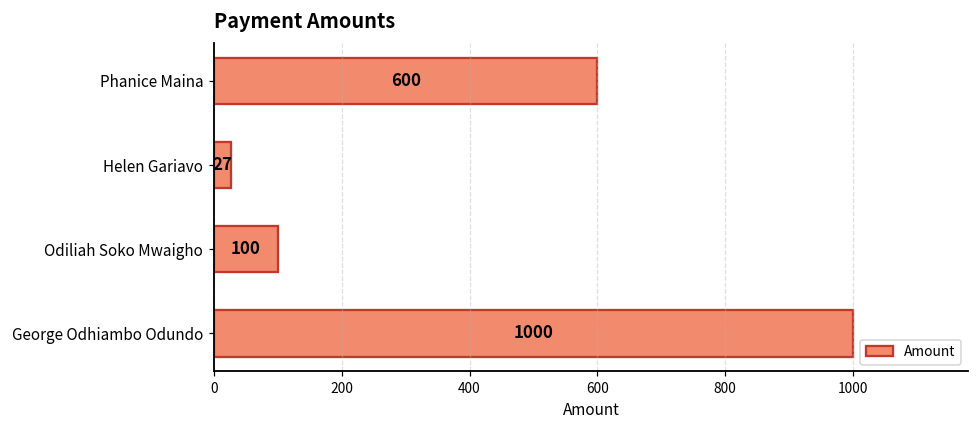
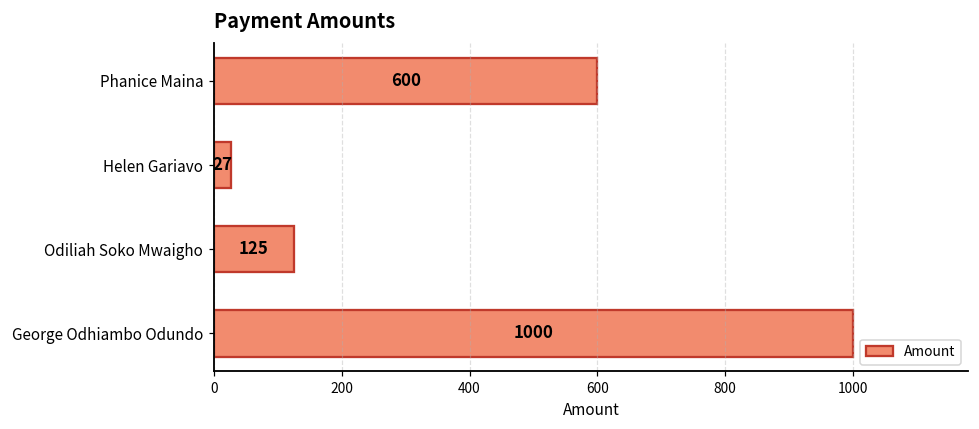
Odiliah Soko Mwaigho: 100 -> 125
